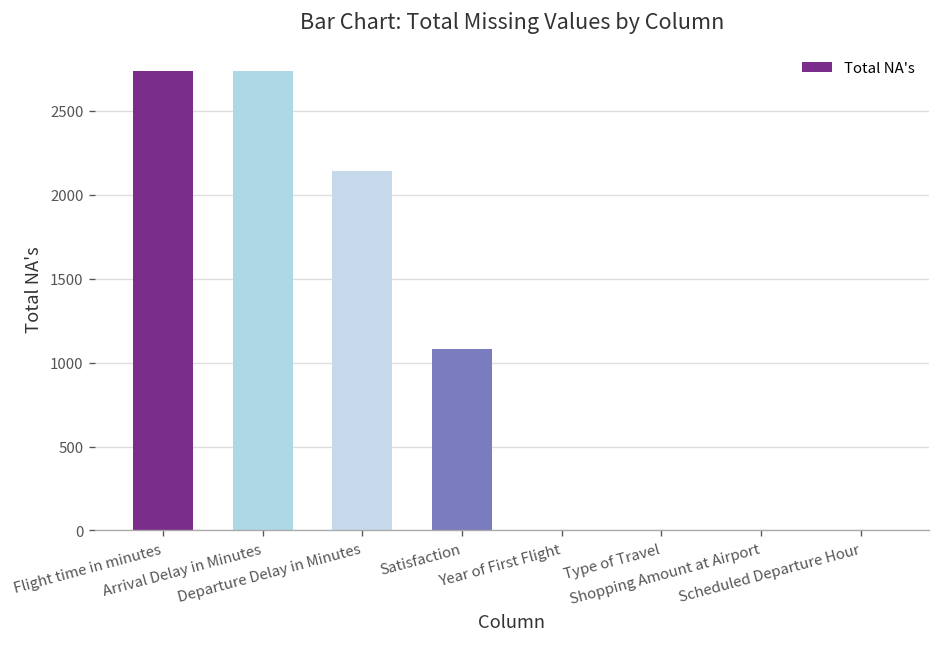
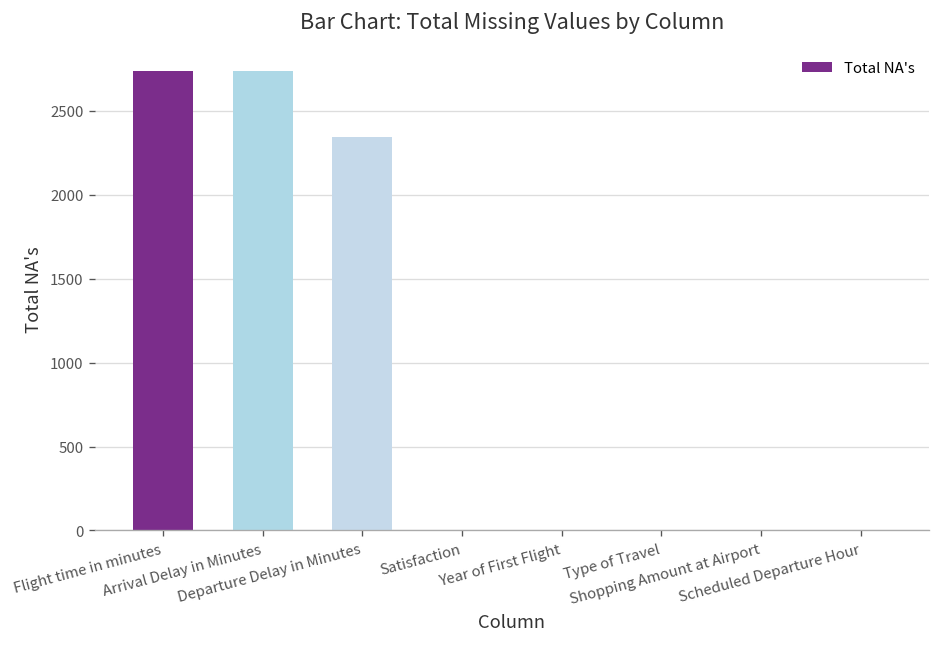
Departure Delay in Minutes: 2140 -> 2350
Satisfaction: 1080 -> 0
